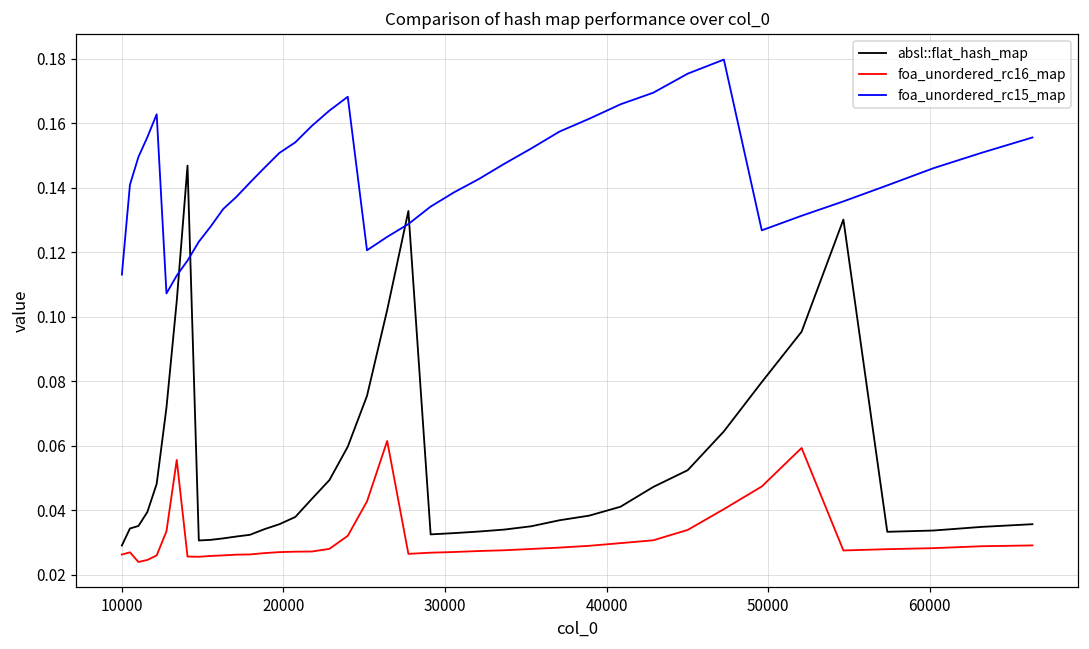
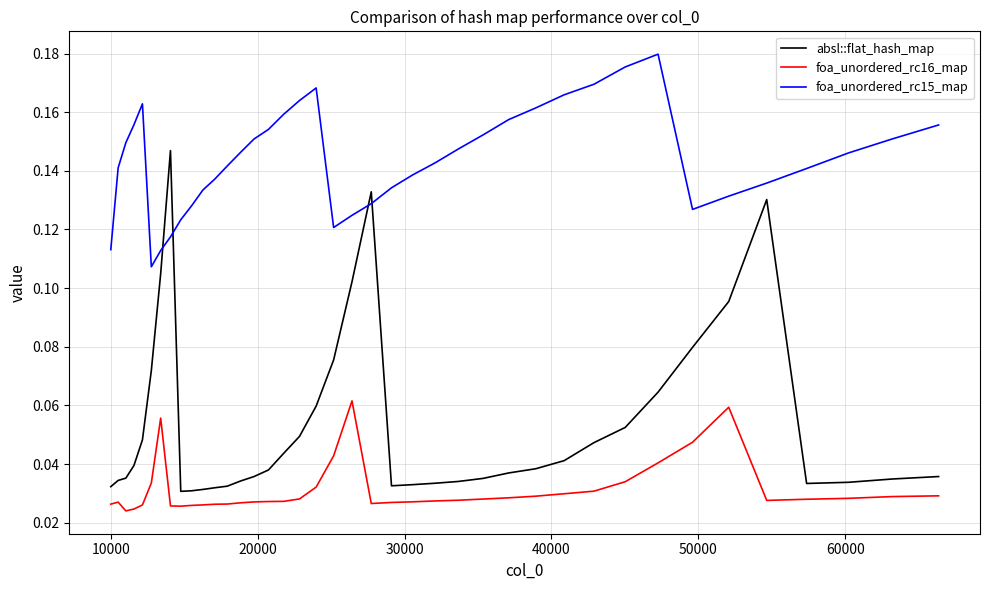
absl::flat_hash_map, 10000: 0.029 -> 0.032
